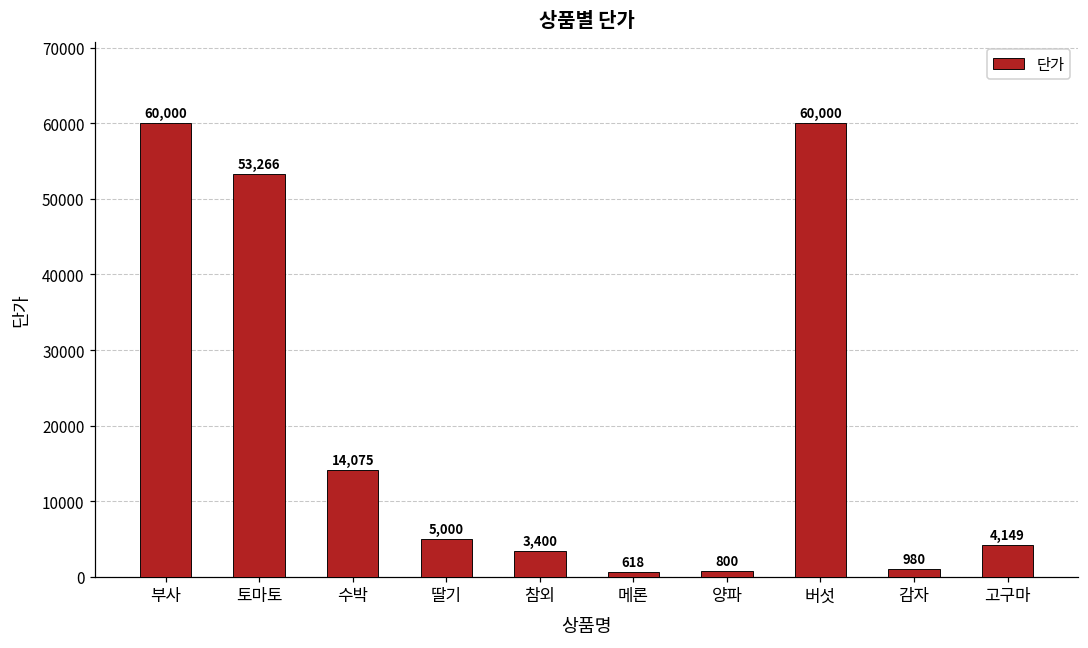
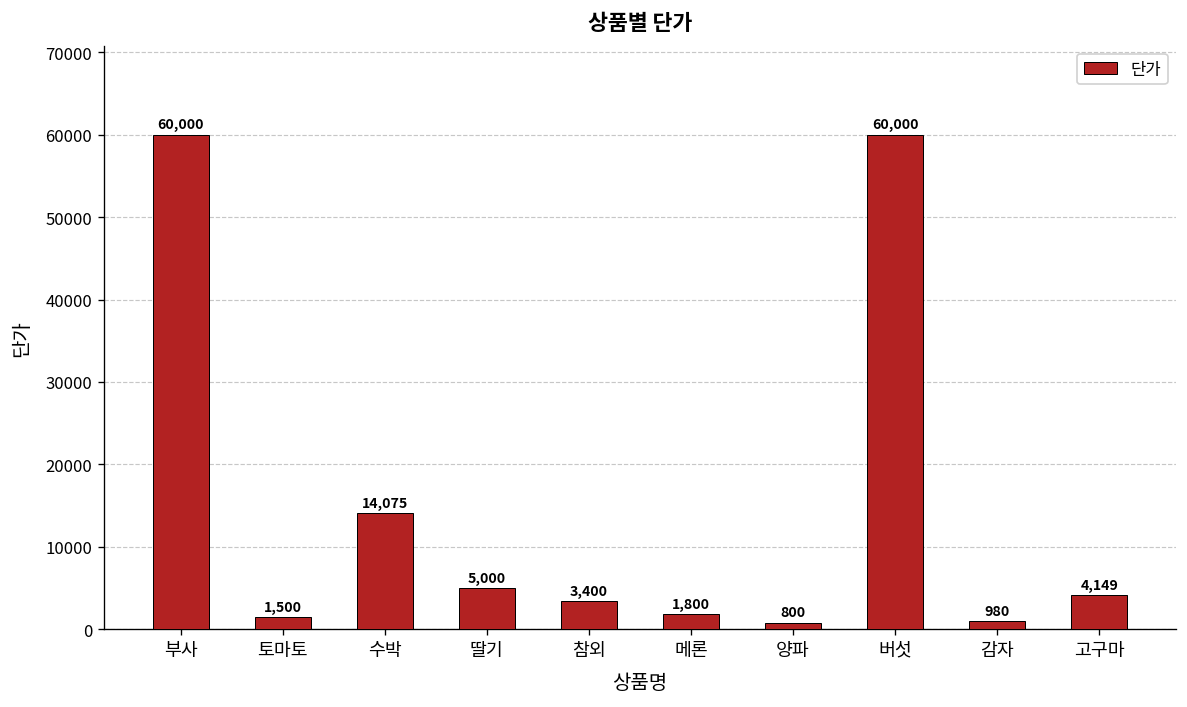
토마토: 53,266 -> 1,500
메론: 618 -> 1,800
